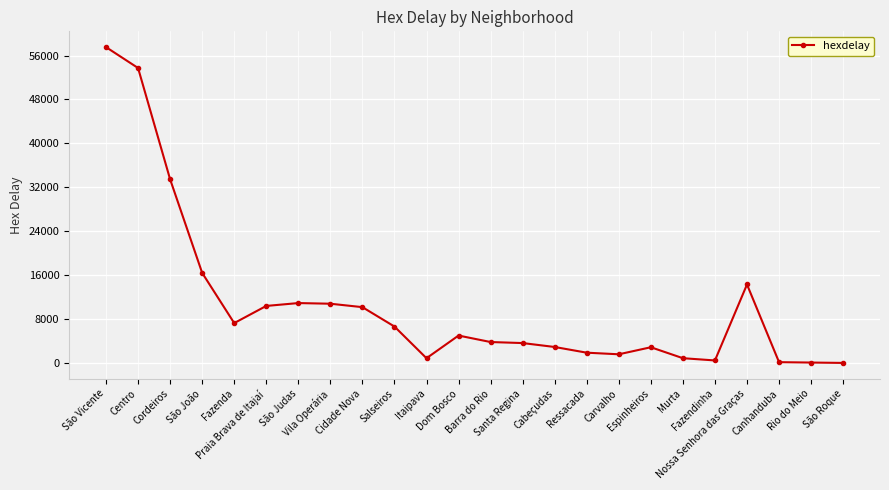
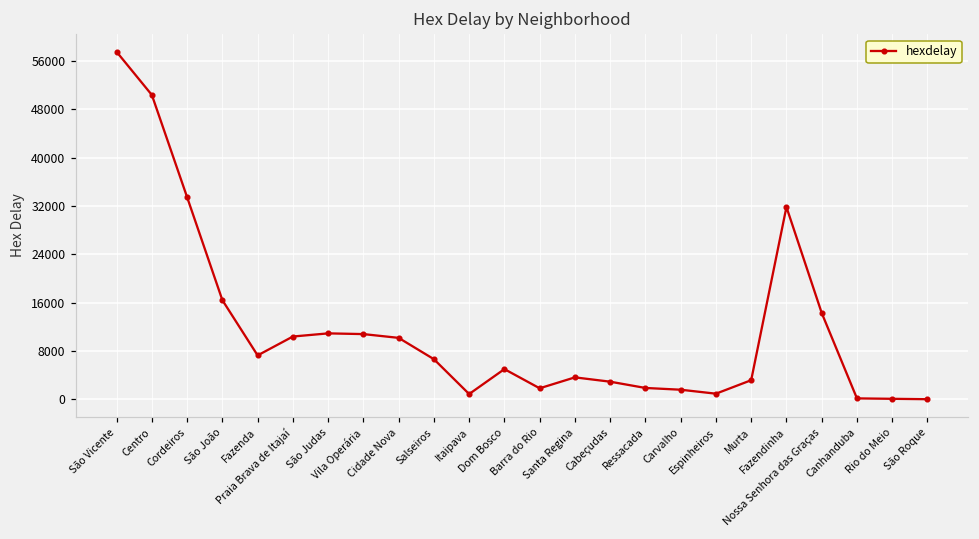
Centro: 54000 -> 50000
Barra do Rio: 4000 -> 2000
Espinheiros: 3000 -> 1000
Murta: 1000 -> 3000
Fazendinha: 0 -> 32000
